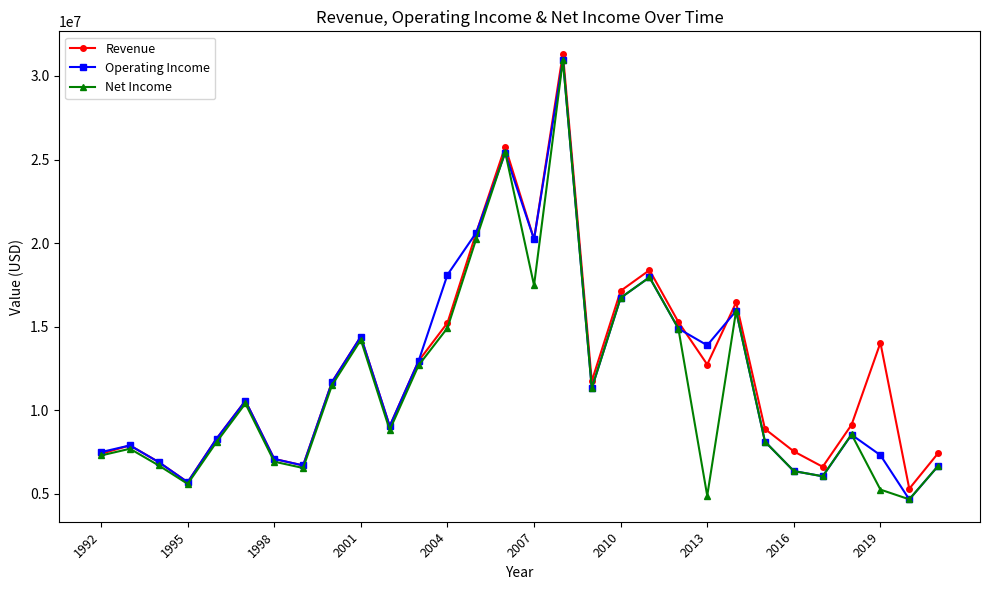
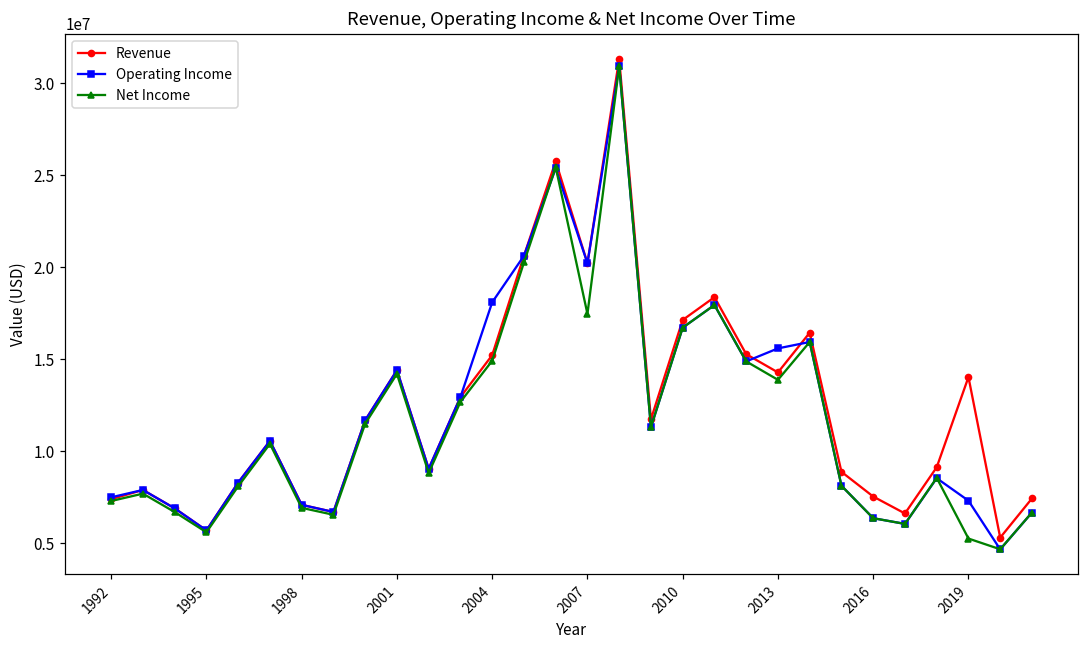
Revenue, 2013: 12700000 -> 14300000
Operating Income, 2013: 13900000 -> 15600000
Net Income, 2013: 4900000 -> 13900000
